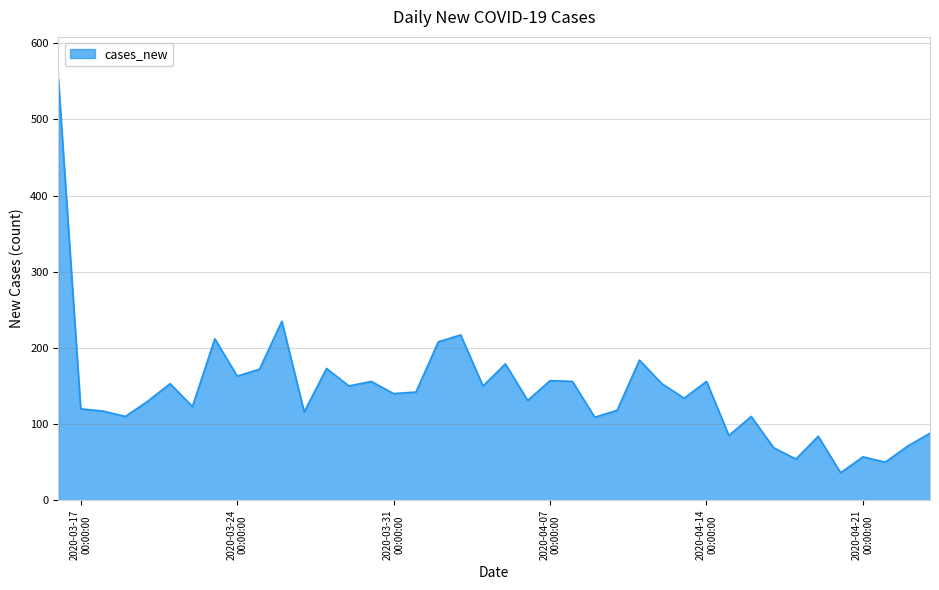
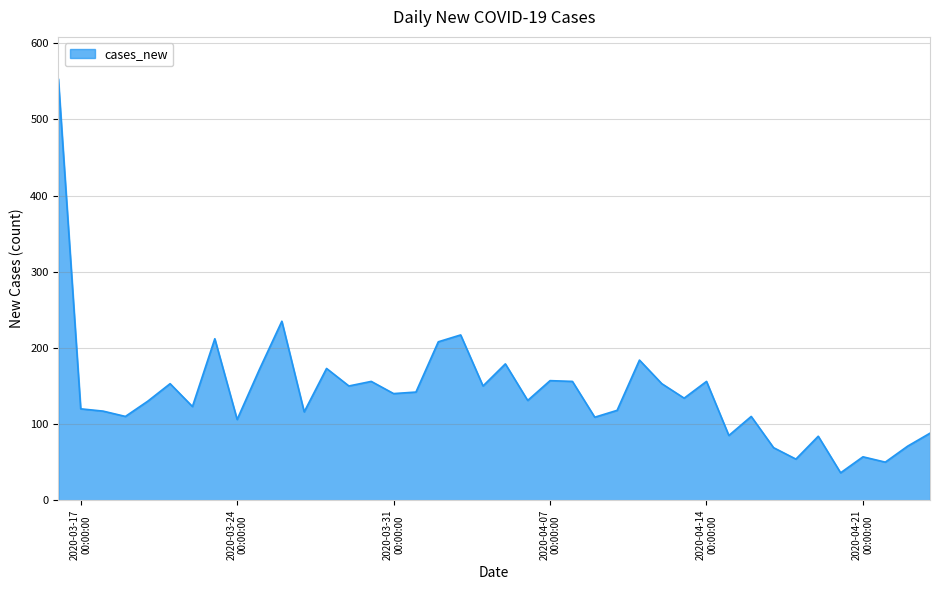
2020-03-24 00:00:00: 160 -> 110
